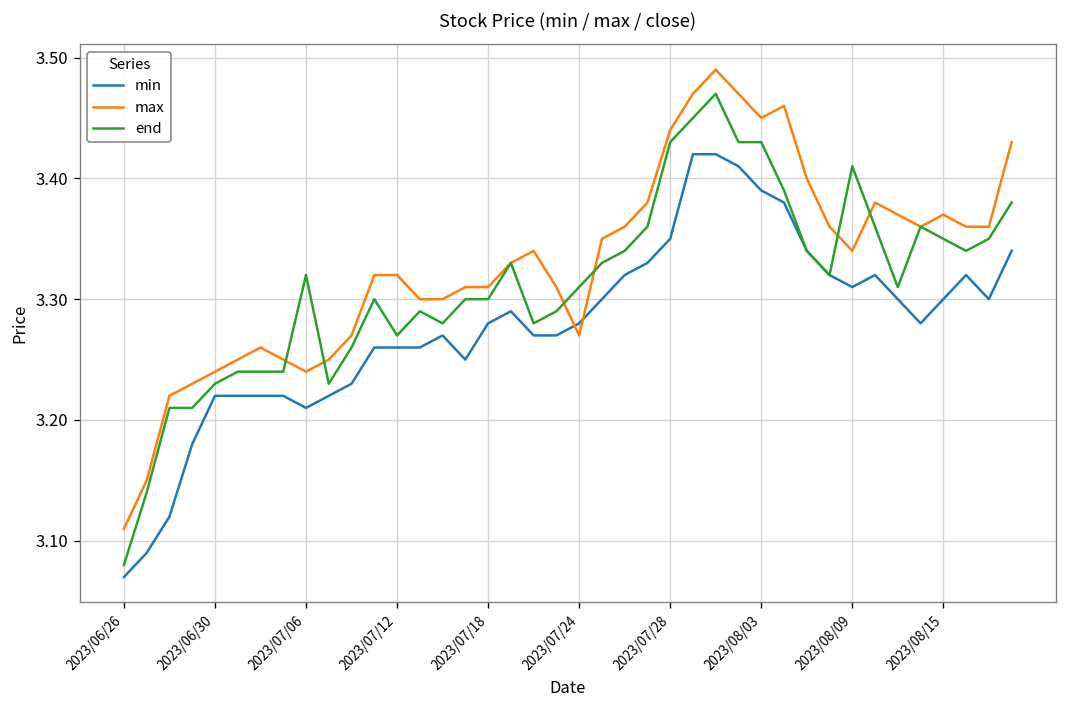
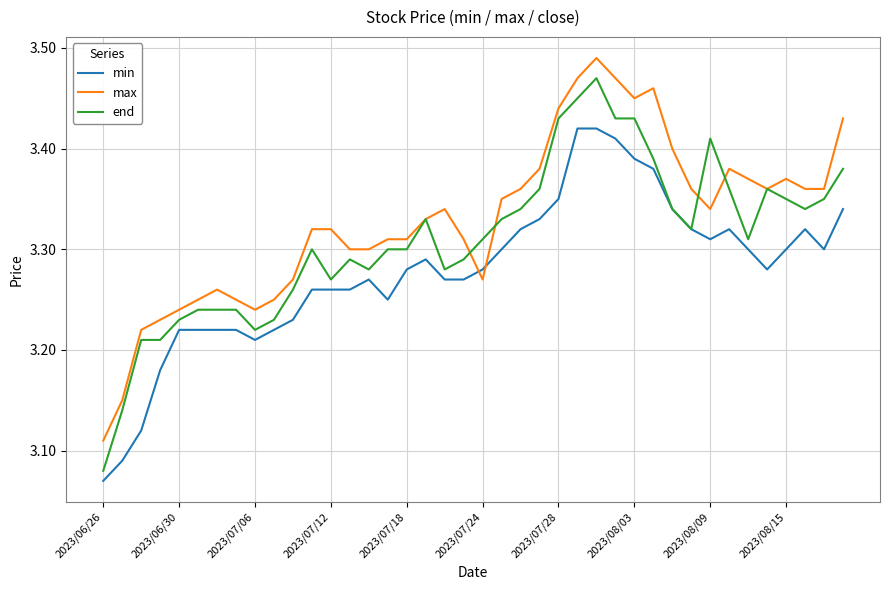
end, 2023/07/06: 3.32 -> 3.22
